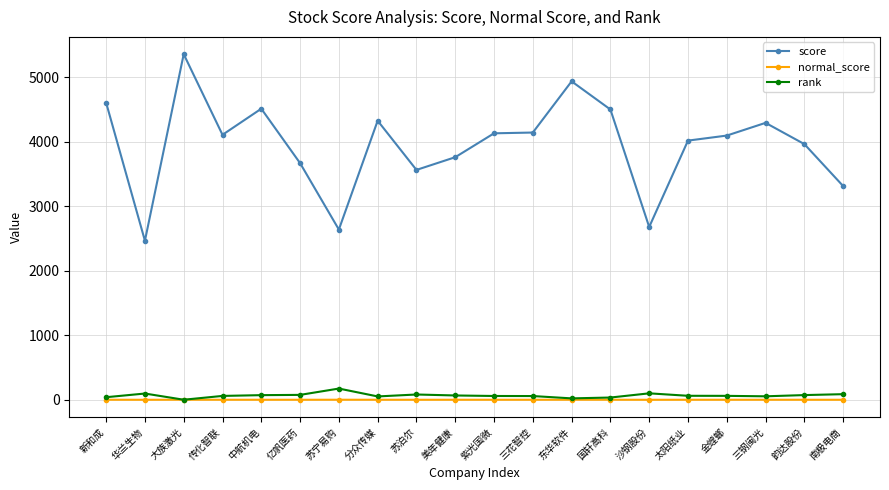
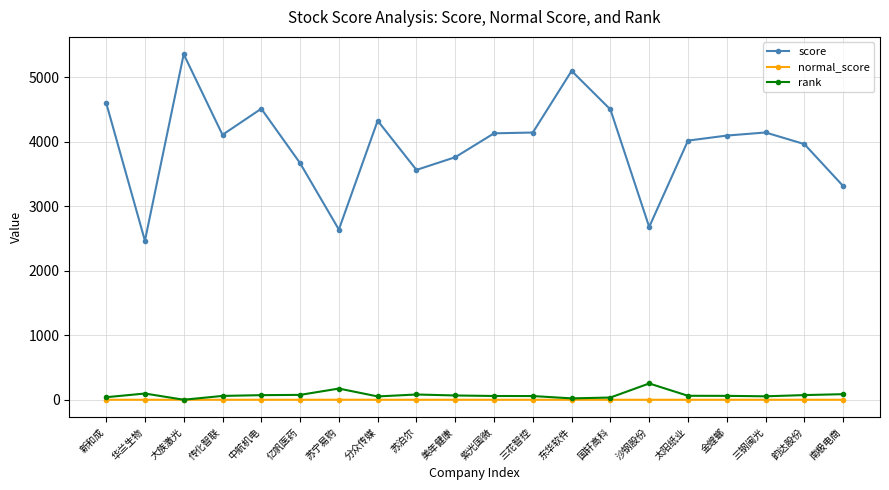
score, 东华软件: 4900 -> 5100
rank, 沙钢股份: 100 -> 300
score, 三钢闽光: 4300 -> 4100
